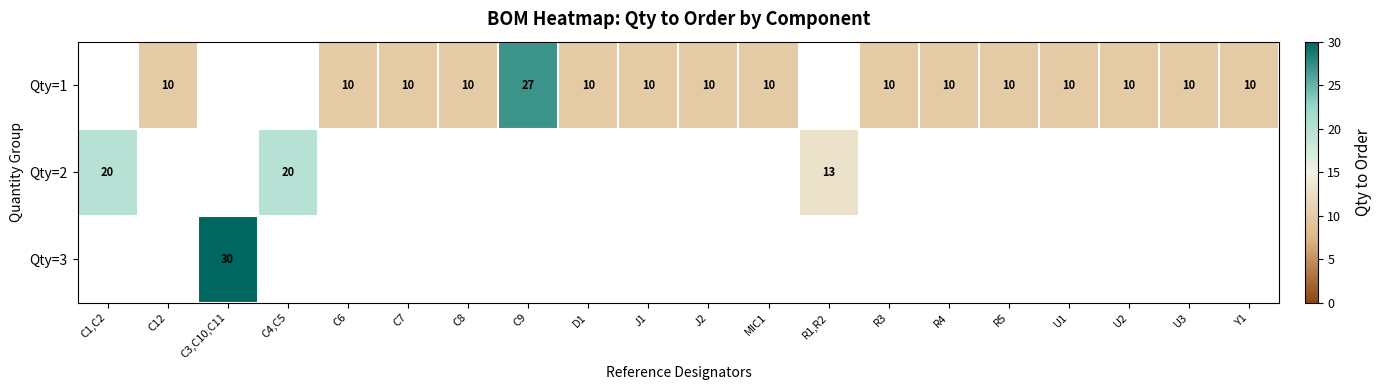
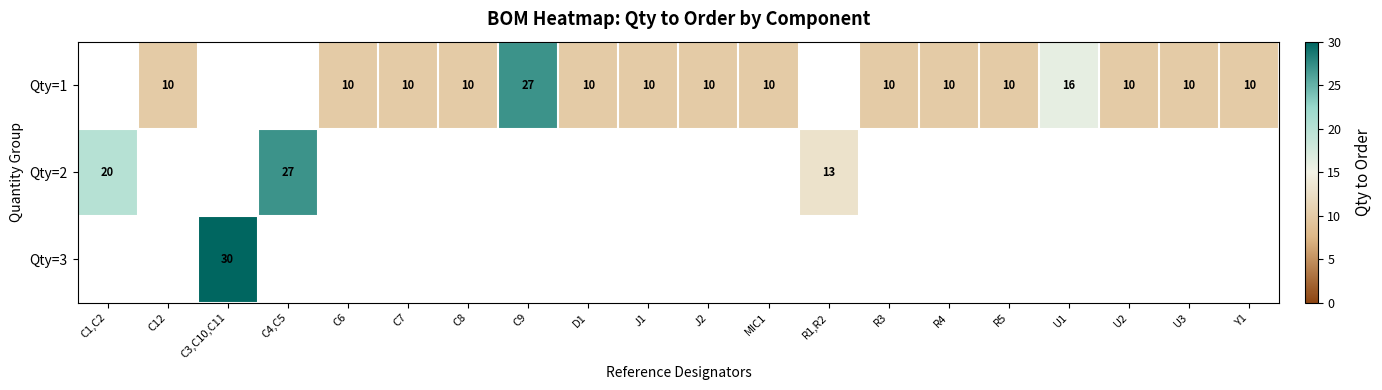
Qty=1, U1: 10 -> 16
Qty=2, C4,C5: 20 -> 27
